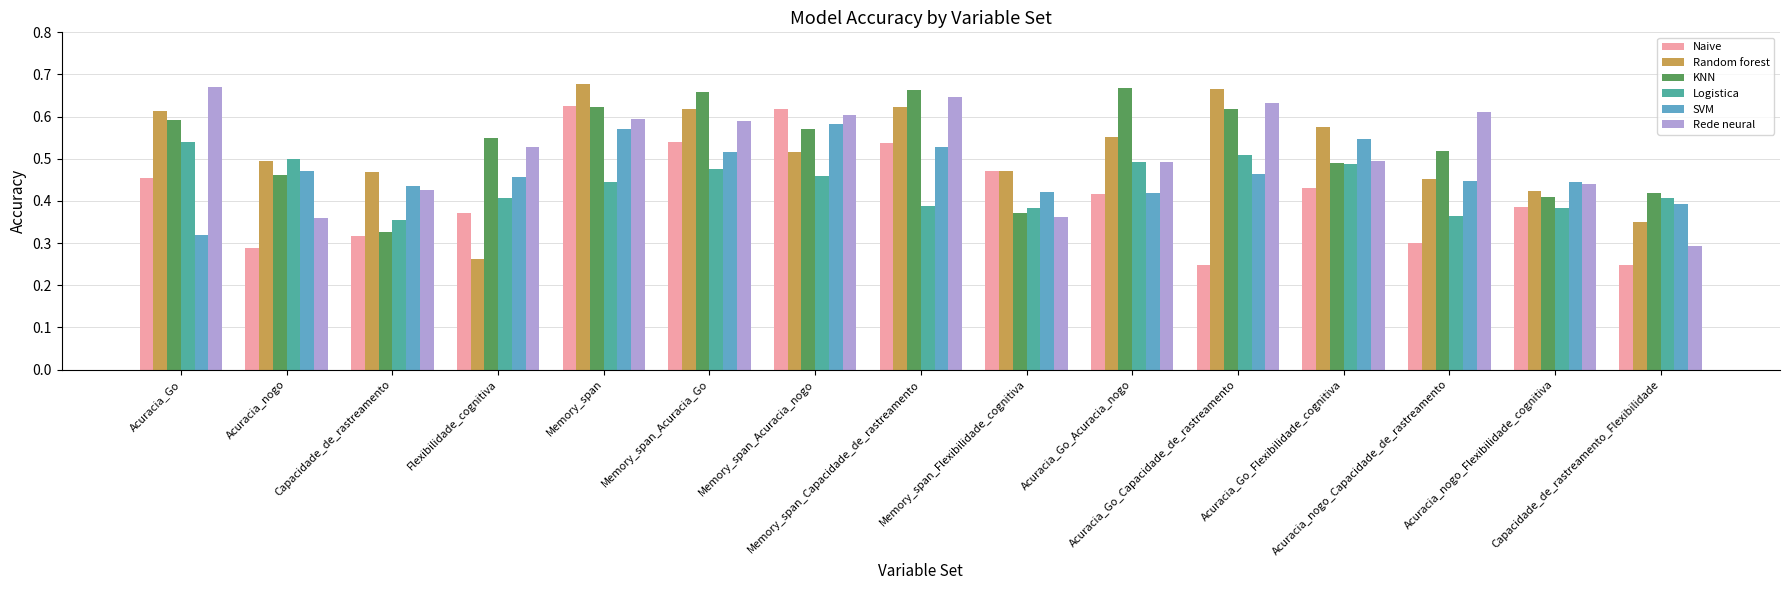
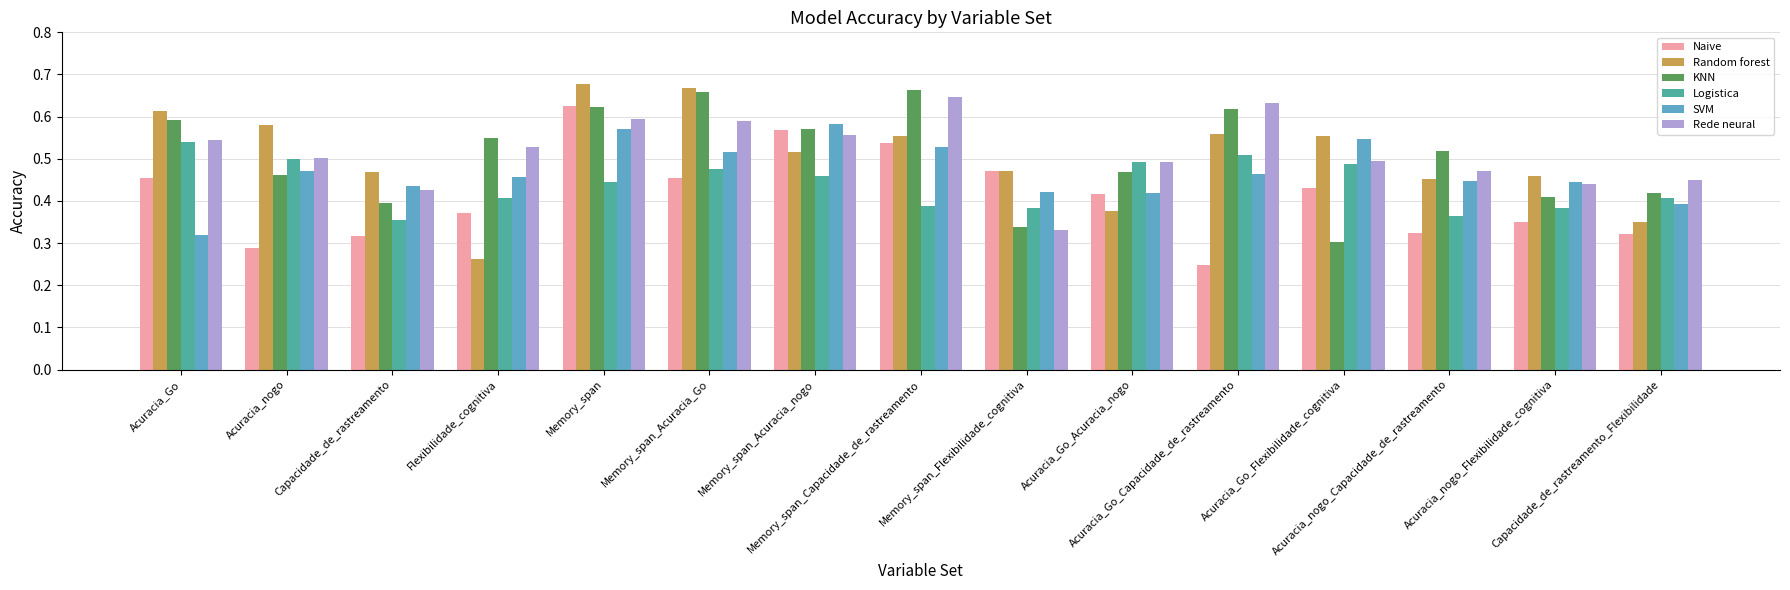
Rede neural, Acuracia_Go: 0.67 -> 0.54
Random forest, Acuracia_nogo: 0.50 -> 0.58
Rede neural, Acuracia_nogo: 0.36 -> 0.50
KNN, Capacidade_de_rastreamento: 0.33 -> 0.40
Naive, Memory_span_Acuracia_Go: 0.54 -> 0.45
Random forest, Memory_span_Acuracia_Go: 0.62 -> 0.67
Naive, Memory_span_Acuracia_nogo: 0.62 -> 0.57
Rede neural, Memory_span_Acuracia_nogo: 0.60 -> 0.56
Random forest, Memory_span_Capacidade_de_rastreamento: 0.62 -> 0.55
KNN, Memory_span_Flexibilidade_cognitiva: 0.37 -> 0.34
Rede neural, Memory_span_Flexibilidade_cognitiva: 0.36 -> 0.33
Random forest, Acuracia_Go_Acuracia_nogo: 0.55 -> 0.38
KNN, Acuracia_Go_Acuracia_nogo: 0.67 -> 0.47
Random forest, Acuracia_Go_Capacidade_de_rastreamento: 0.67 -> 0.56
Random forest, Acuracia_Go_Flexibilidade_cognitiva: 0.58 -> 0.55
KNN, Acuracia_Go_Flexibilidade_cognitiva: 0.49 -> 0.30
Naive, Acuracia_nogo_Capacidade_de_rastreamento: 0.30 -> 0.32
Rede neural, Acuracia_nogo_Capacidade_de_rastreamento: 0.61 -> 0.47
Naive, Acuracia_nogo_Flexibilidade_cognitiva: 0.39 -> 0.35
Random forest, Acuracia_nogo_Flexibilidade_cognitiva: 0.42 -> 0.46
Naive, Capacidade_de_rastreamento_Flexibilidade: 0.25 -> 0.32
Rede neural, Capacidade_de_rastreamento_Flexibilidade: 0.29 -> 0.45
